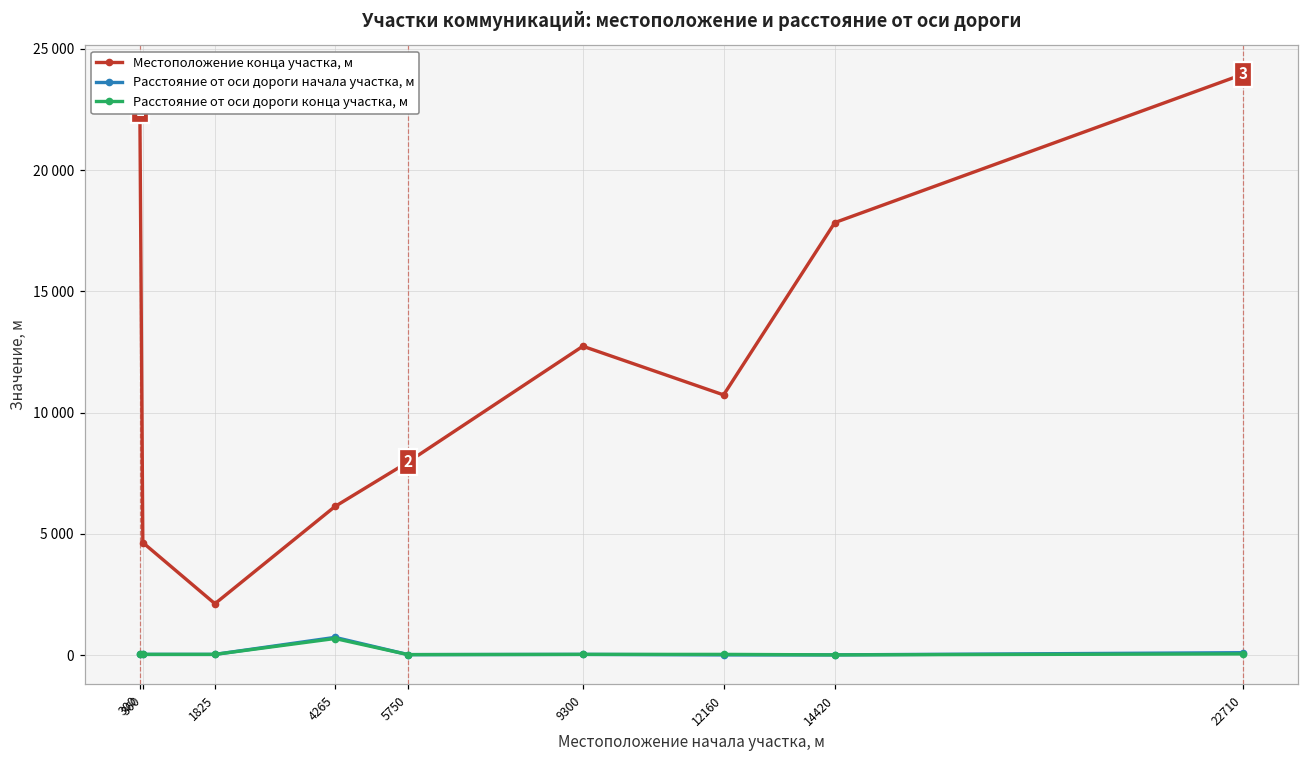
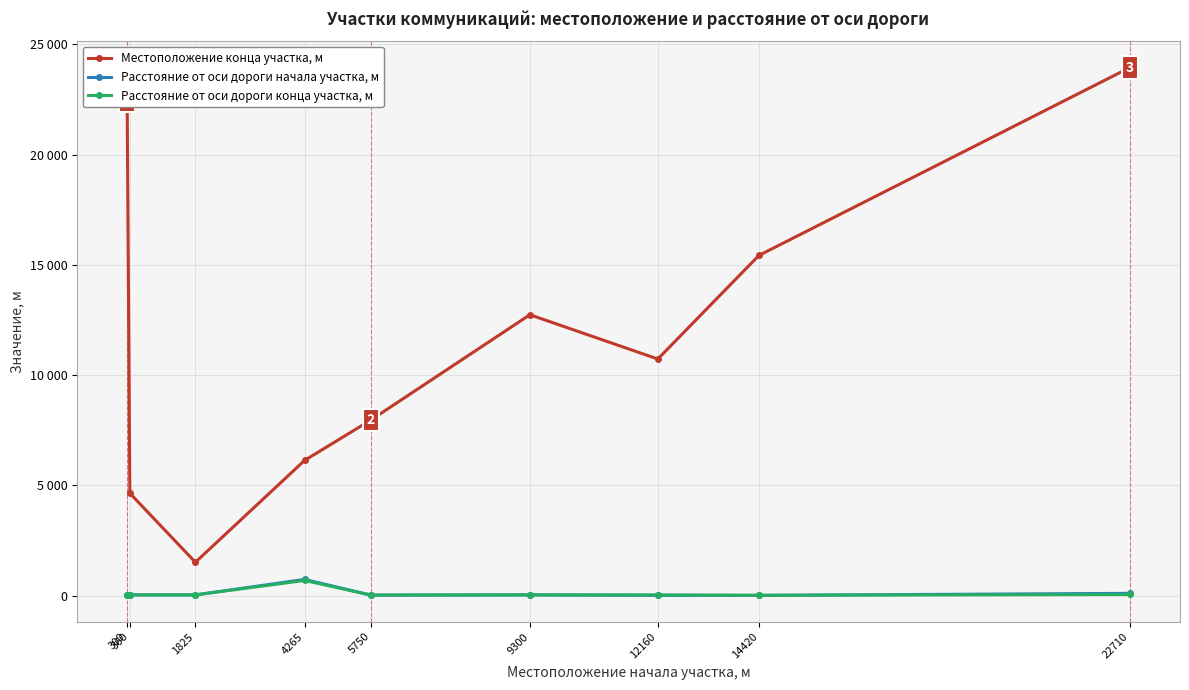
Местоположение конца участка, м, 1825: 2100 -> 1500
Местоположение конца участка, м, 14420: 17800 -> 15400
